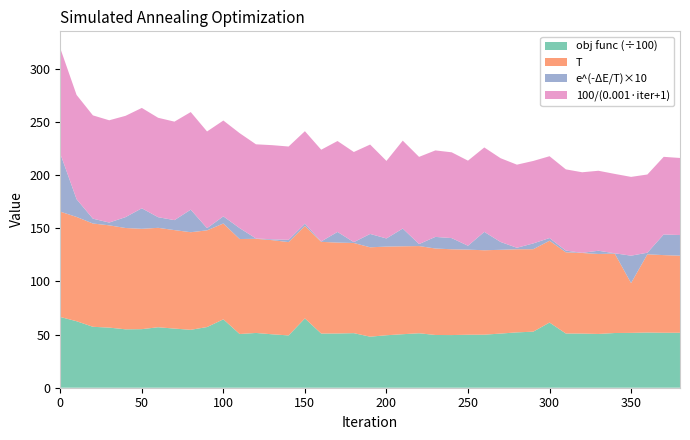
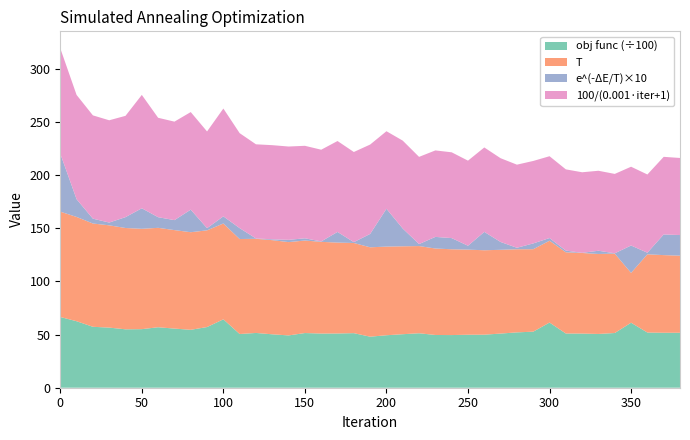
100/(0.001·iter+1), 50: 94 -> 107
100/(0.001·iter+1), 100: 90 -> 101
obj func (÷100), 150: 65 -> 51
e^(-ΔE/T)×10, 200: 8 -> 36
obj func (÷100), 350: 52 -> 61
